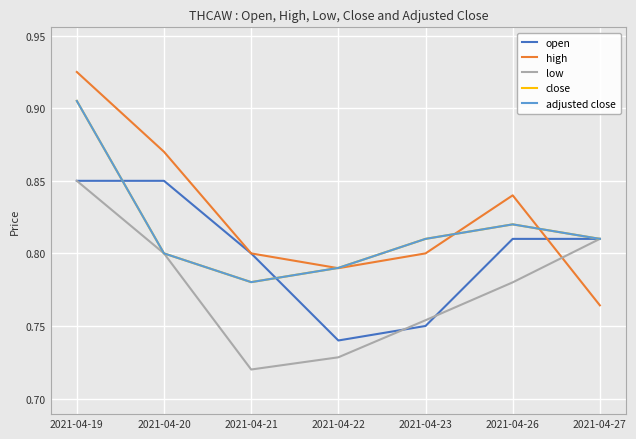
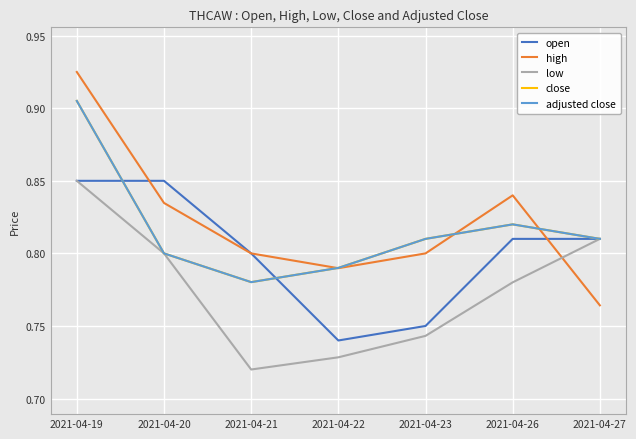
high, 2021-04-20: 0.870 -> 0.835
low, 2021-04-23: 0.754 -> 0.743
